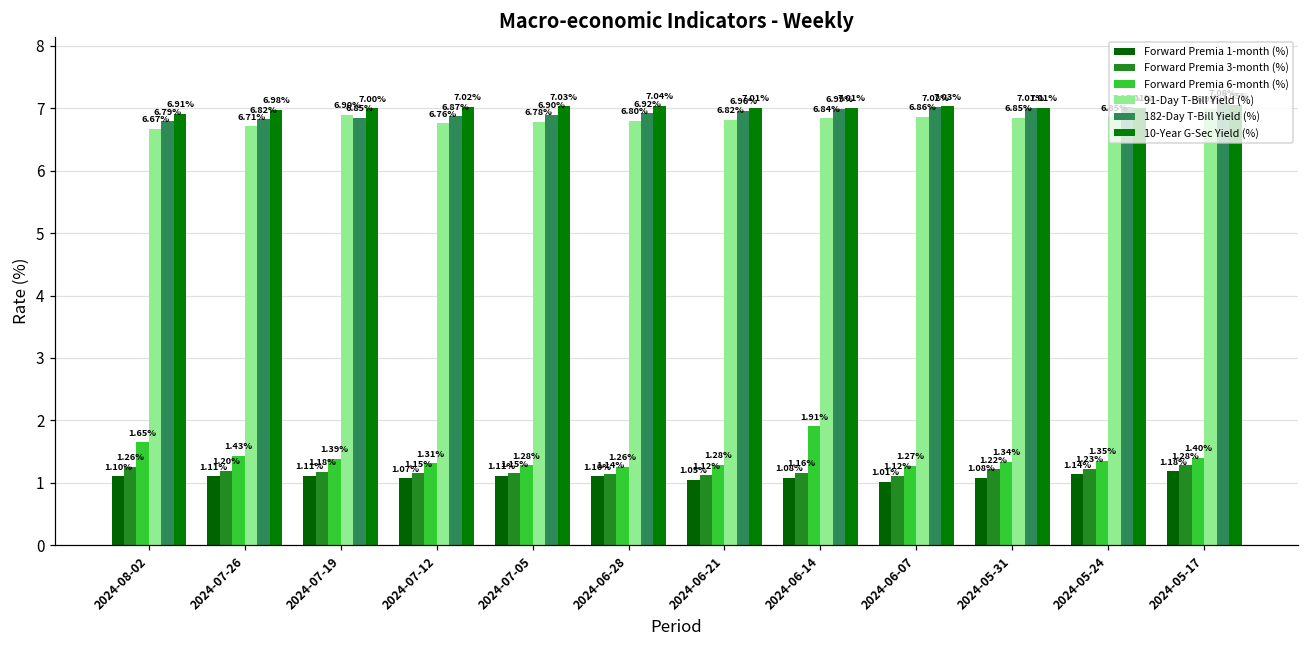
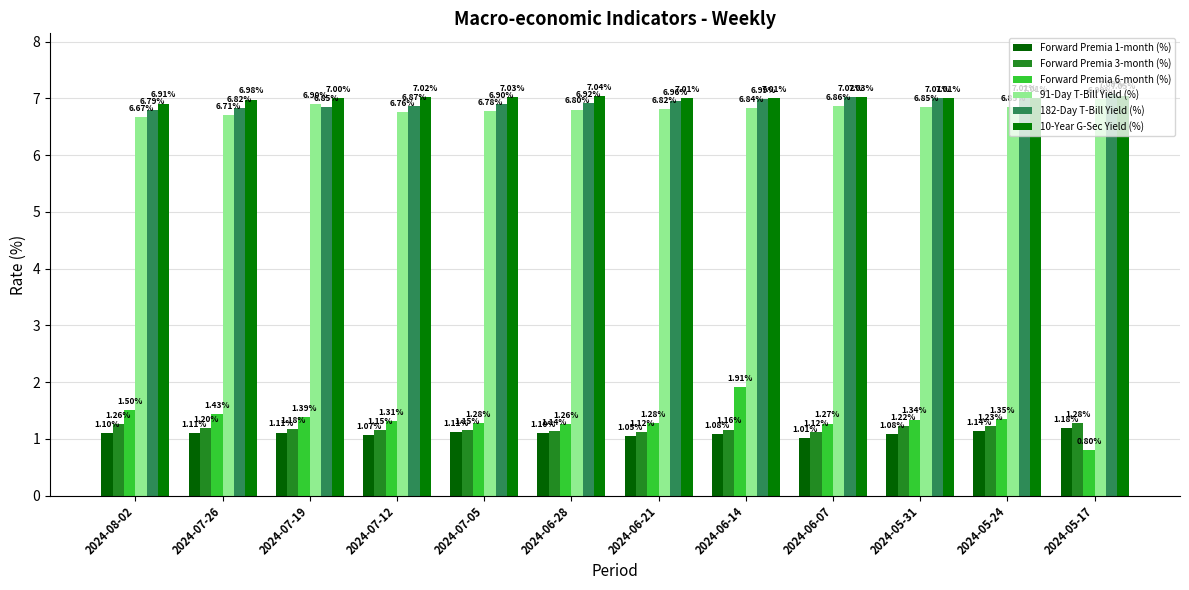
Forward Premia 6-month (%), 2024-08-02: 1.65% -> 1.50%
Forward Premia 6-month (%), 2024-05-17: 1.40% -> 0.80%
